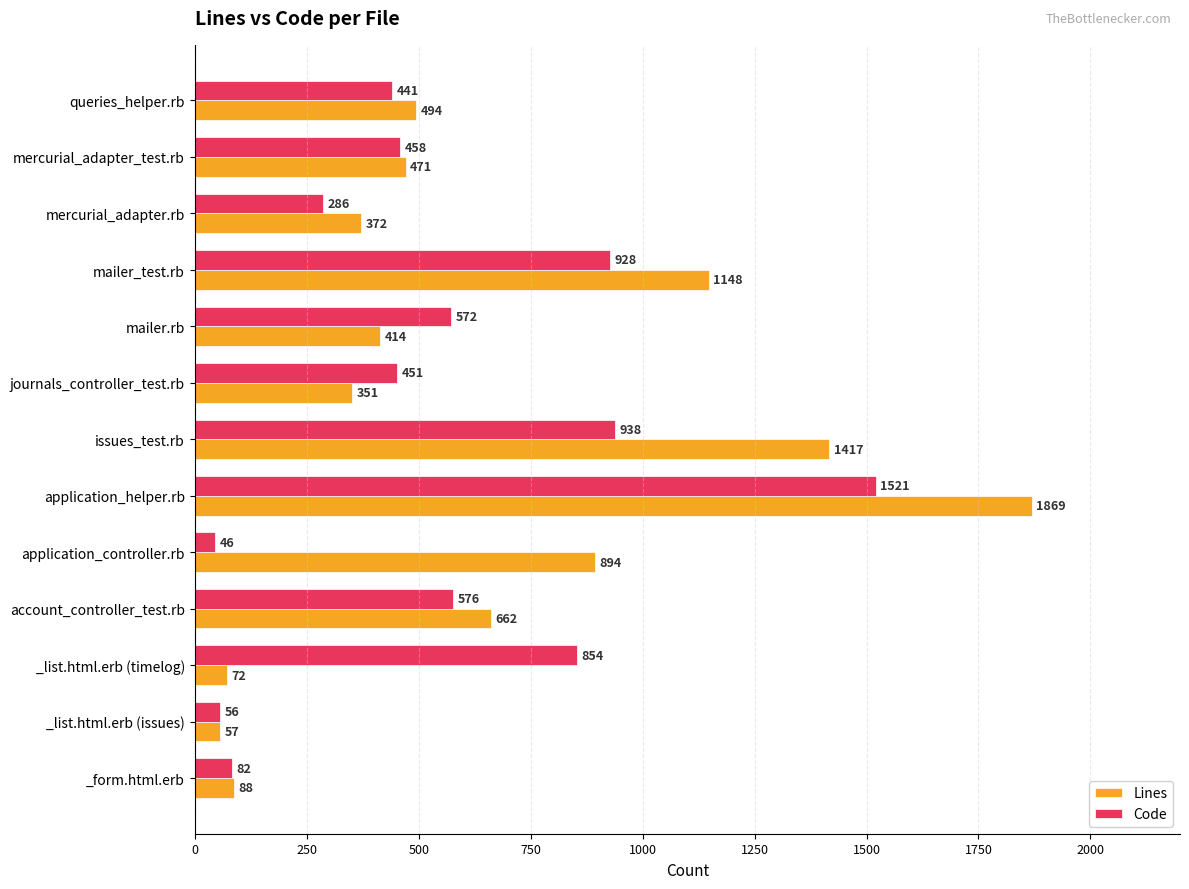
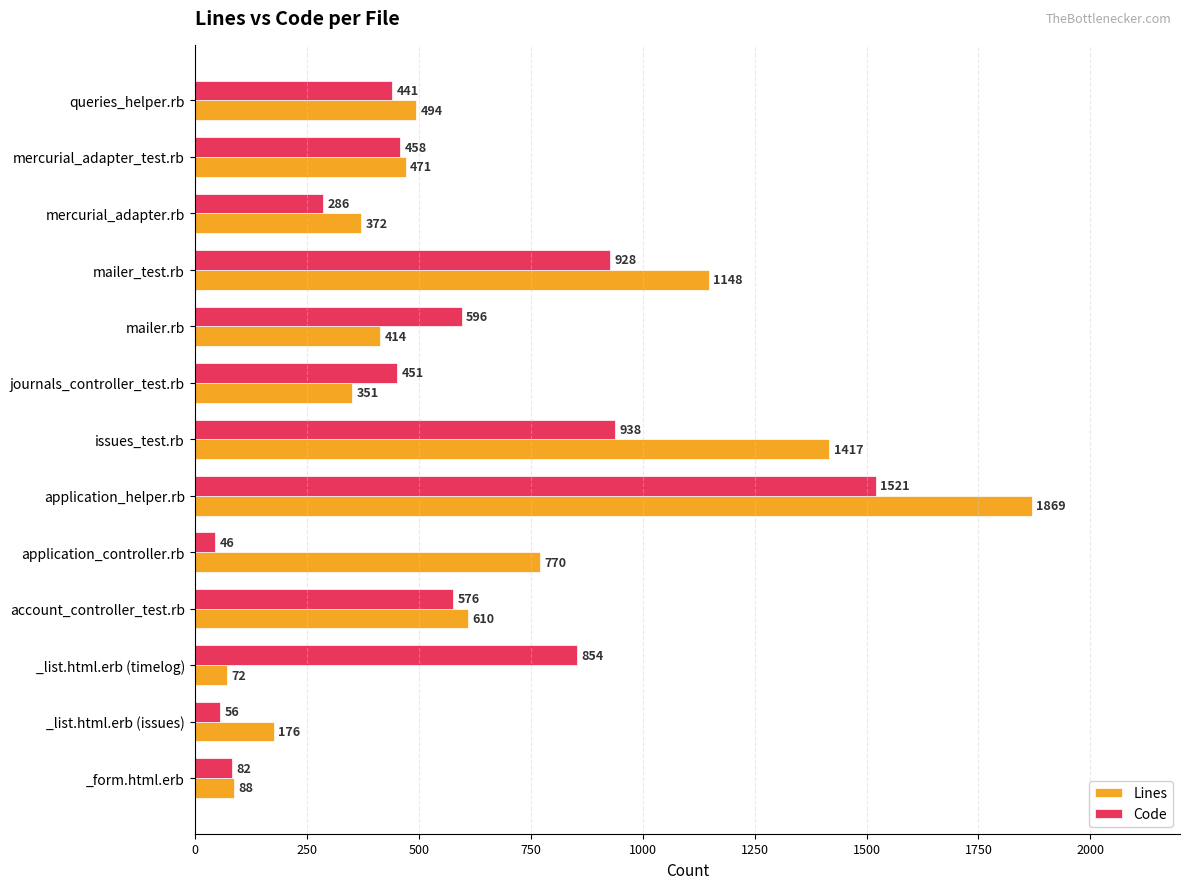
Code, mailer.rb: 572 -> 596
Lines, application_controller.rb: 894 -> 770
Lines, account_controller_test.rb: 662 -> 610
Lines, _list.html.erb (issues): 57 -> 176
